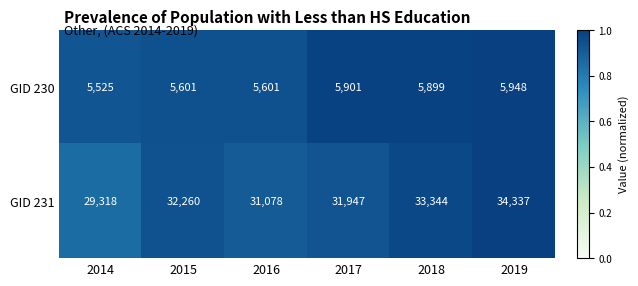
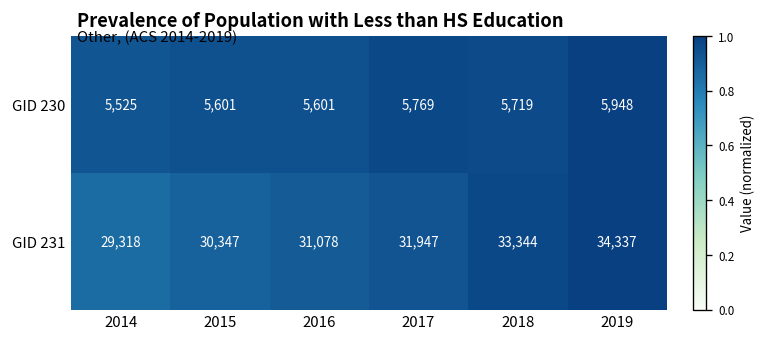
GID 230, 2017: 5,901 -> 5,769
GID 230, 2018: 5,899 -> 5,719
GID 231, 2015: 32,260 -> 30,347
